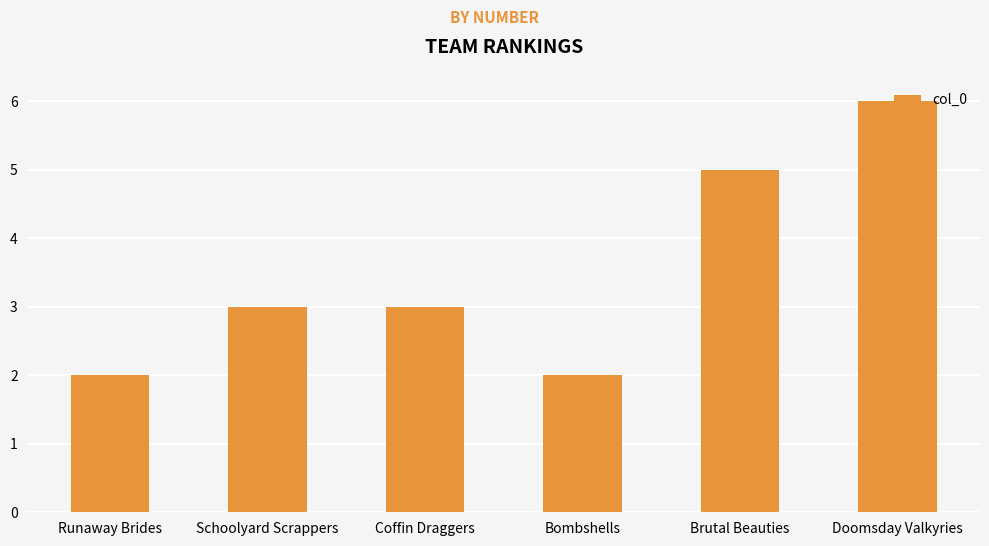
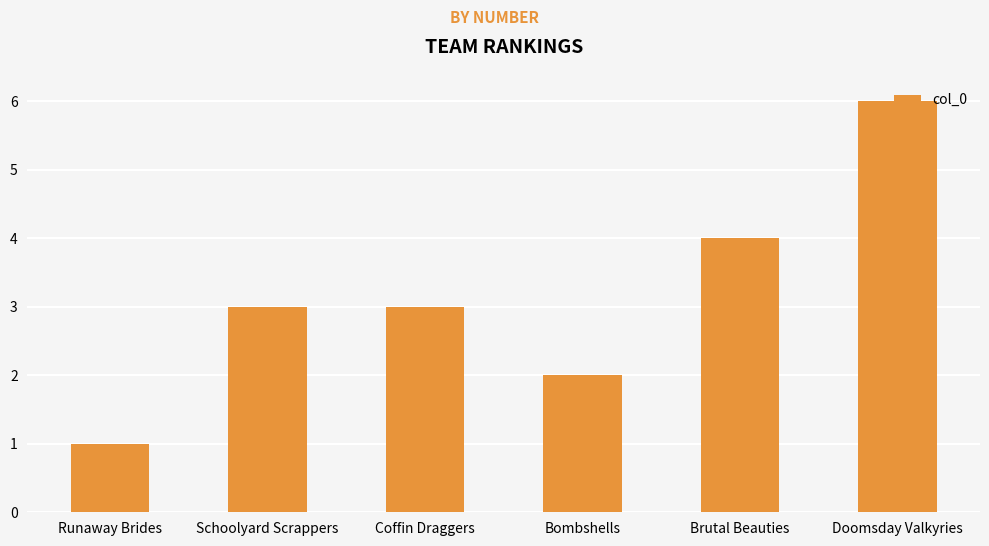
Runaway Brides: 2 -> 1
Brutal Beauties: 5 -> 4
